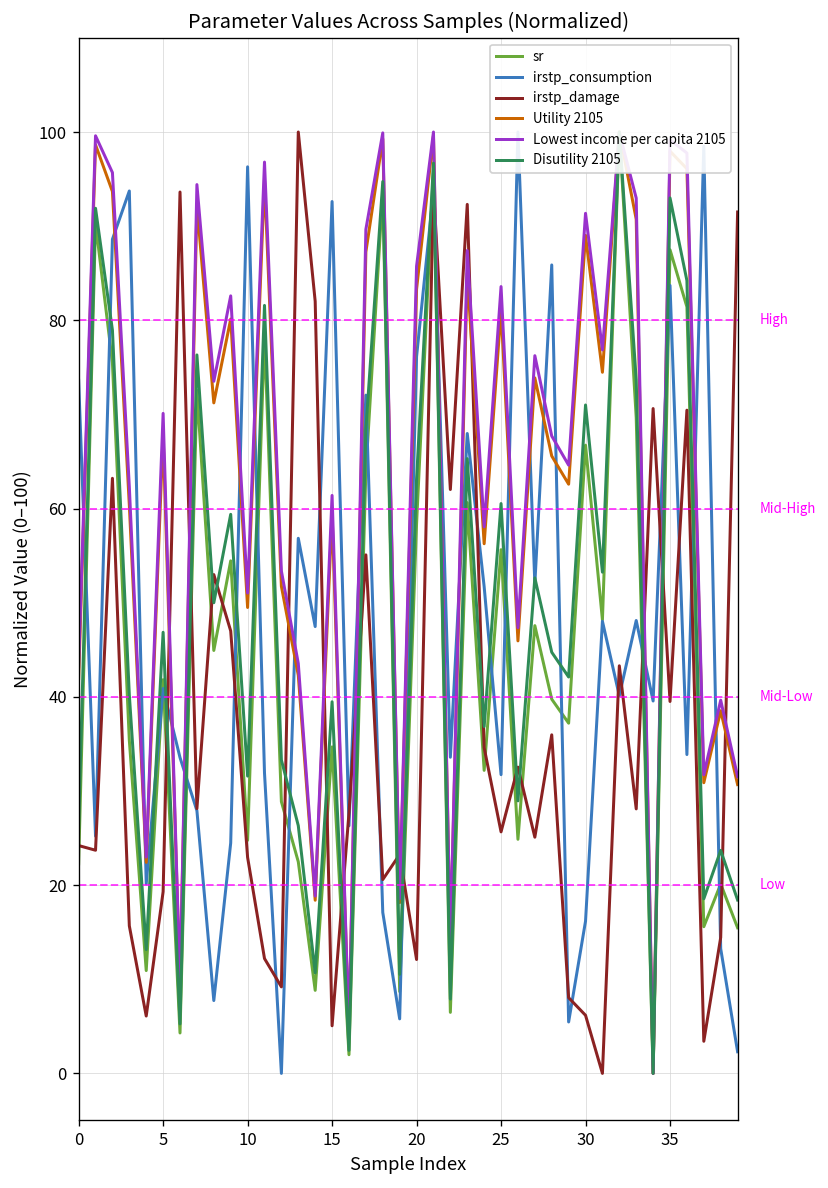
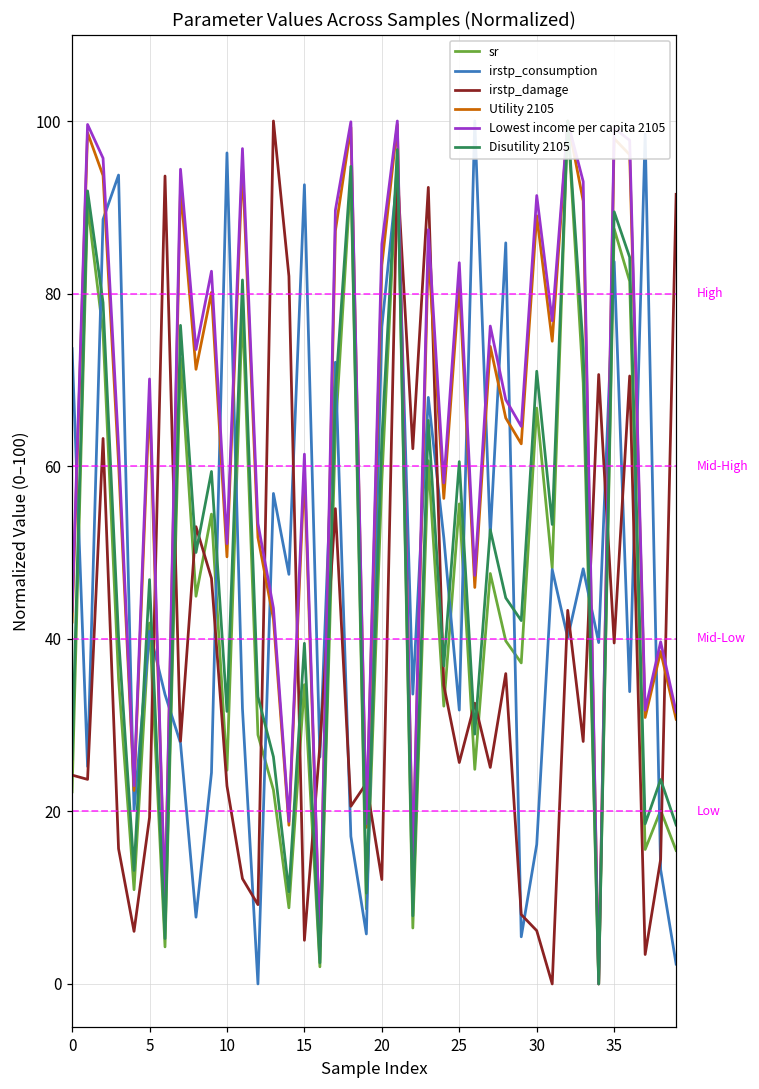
Disutility 2105, 35: 93 -> 89
